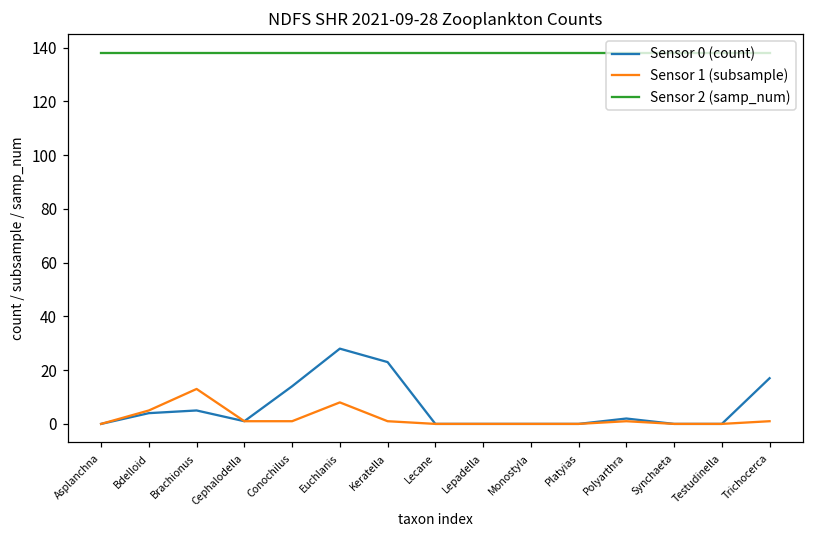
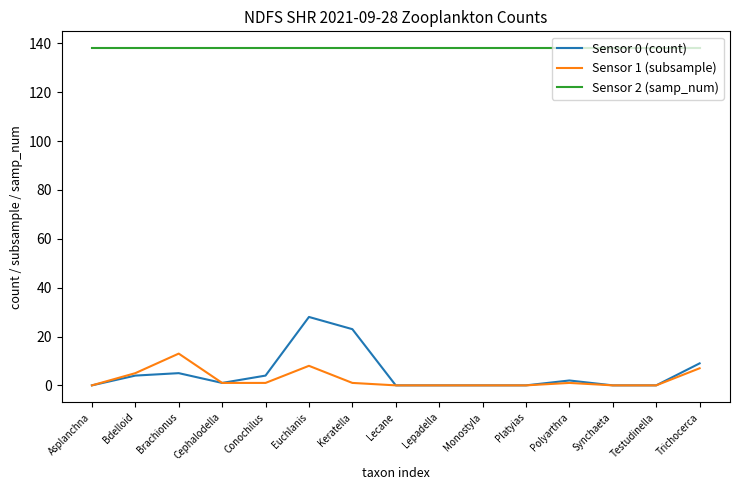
Sensor 0 (count), Conochilus: 14 -> 4
Sensor 0 (count), Trichocerca: 17 -> 9
Sensor 1 (subsample), Trichocerca: 1 -> 7
